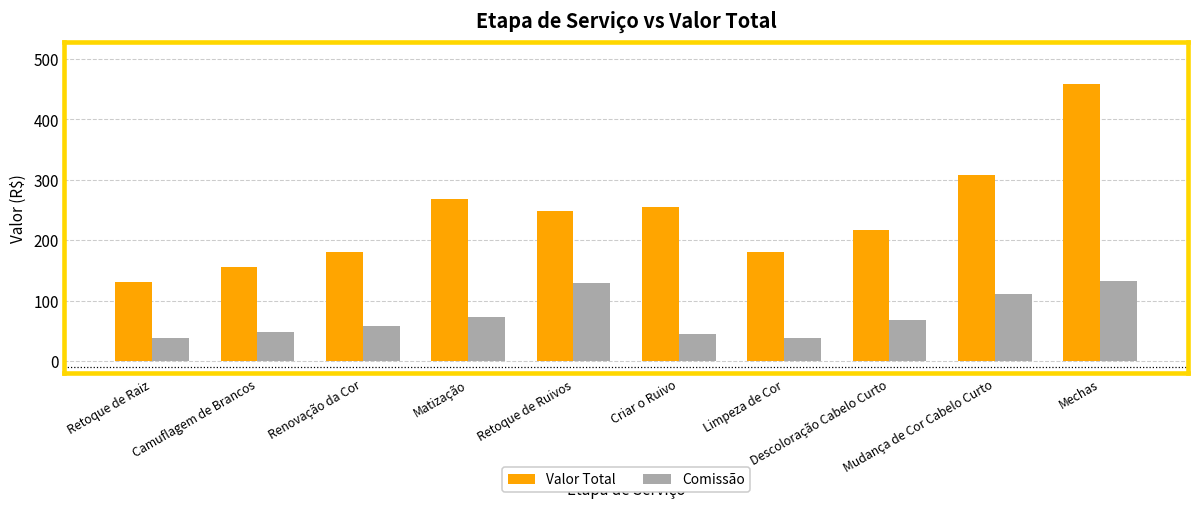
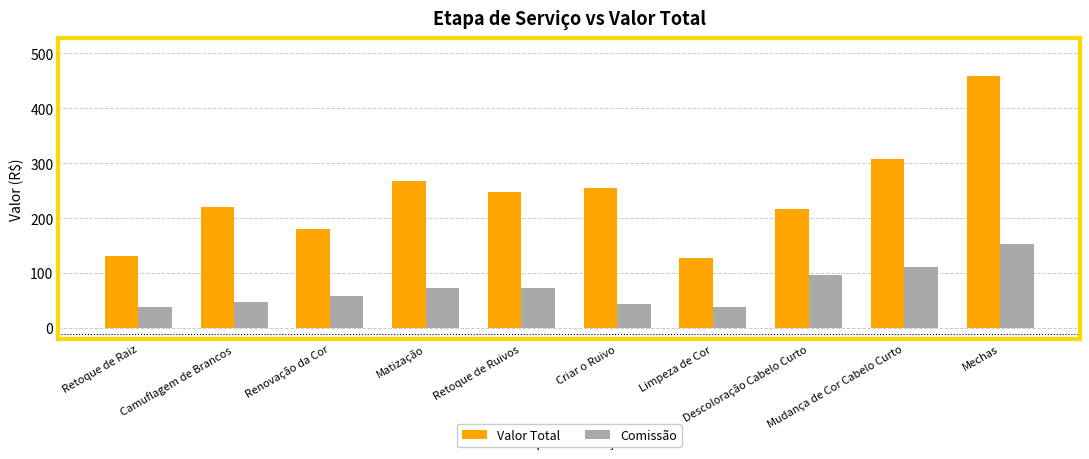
Valor Total, Camuflagem de Brancos: 160 -> 220
Comissão, Retoque de Ruivos: 130 -> 70
Valor Total, Limpeza de Cor: 180 -> 130
Comissão, Descoloração Cabelo Curto: 70 -> 100
Comissão, Mechas: 130 -> 150
